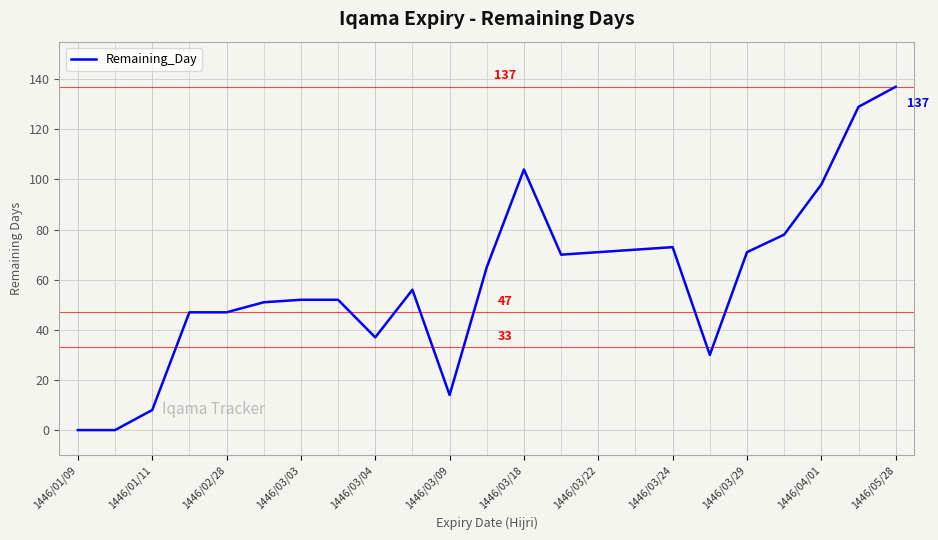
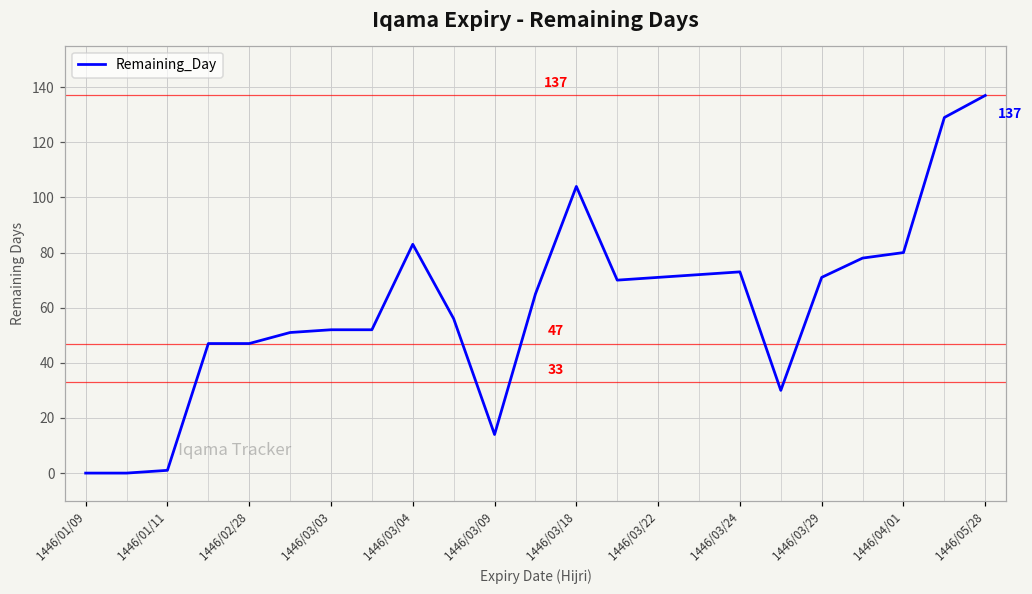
1446/01/11: 8 -> 1
1446/03/04: 37 -> 83
1446/04/01: 98 -> 80
